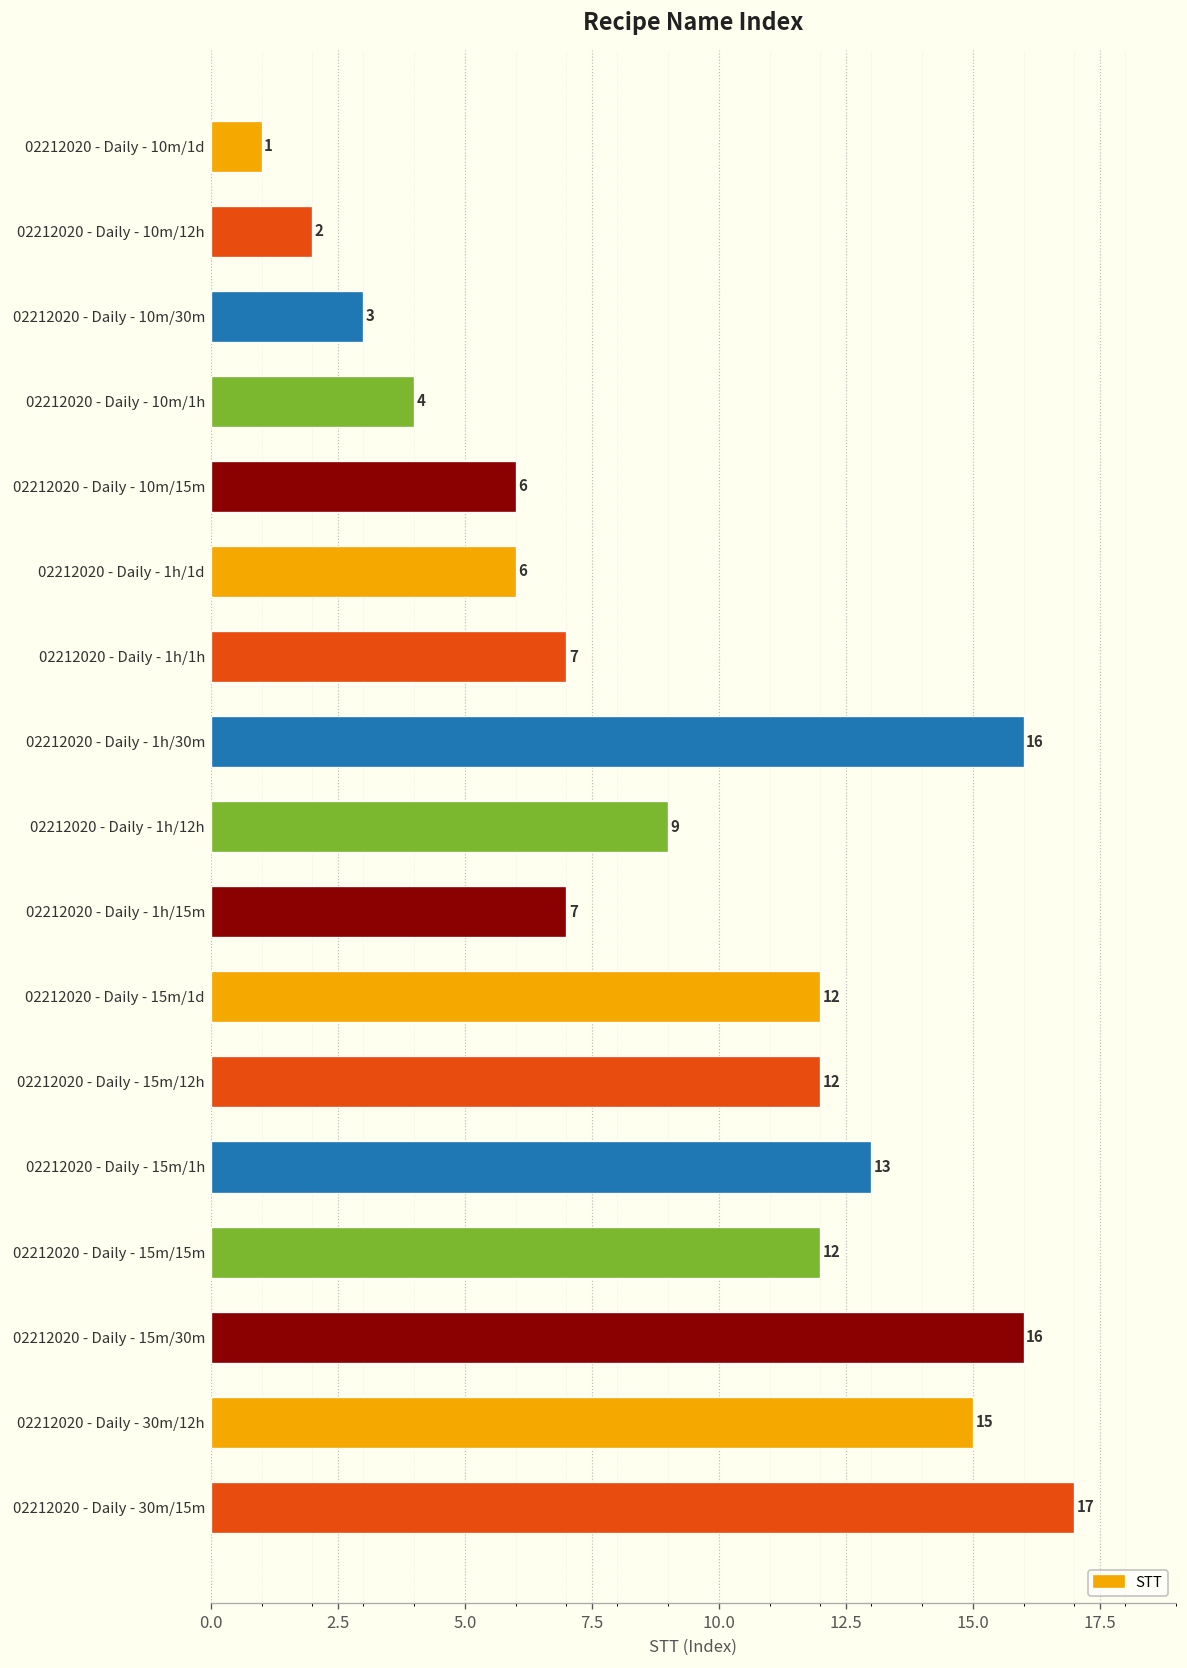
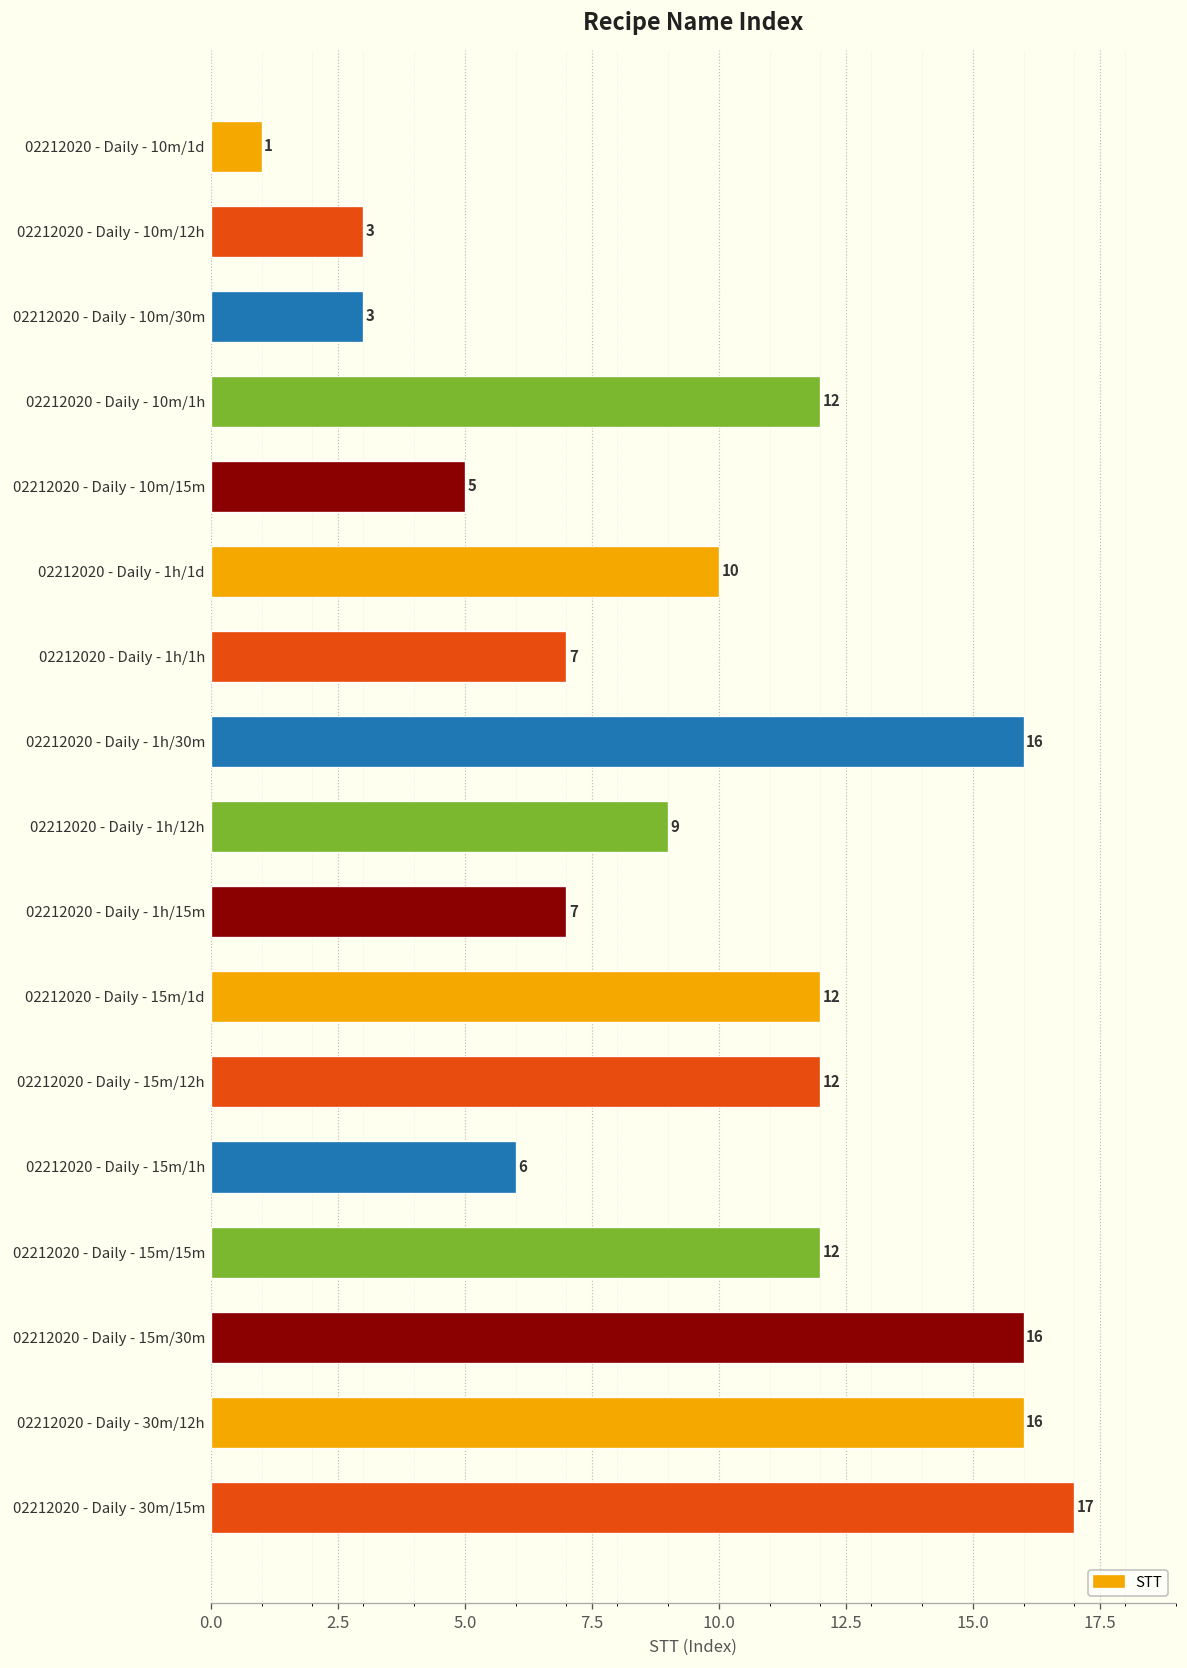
02212020 - Daily - 10m/12h: 2 -> 3
02212020 - Daily - 10m/1h: 4 -> 12
02212020 - Daily - 10m/15m: 6 -> 5
02212020 - Daily - 1h/1d: 6 -> 10
02212020 - Daily - 15m/1h: 13 -> 6
02212020 - Daily - 30m/12h: 15 -> 16
